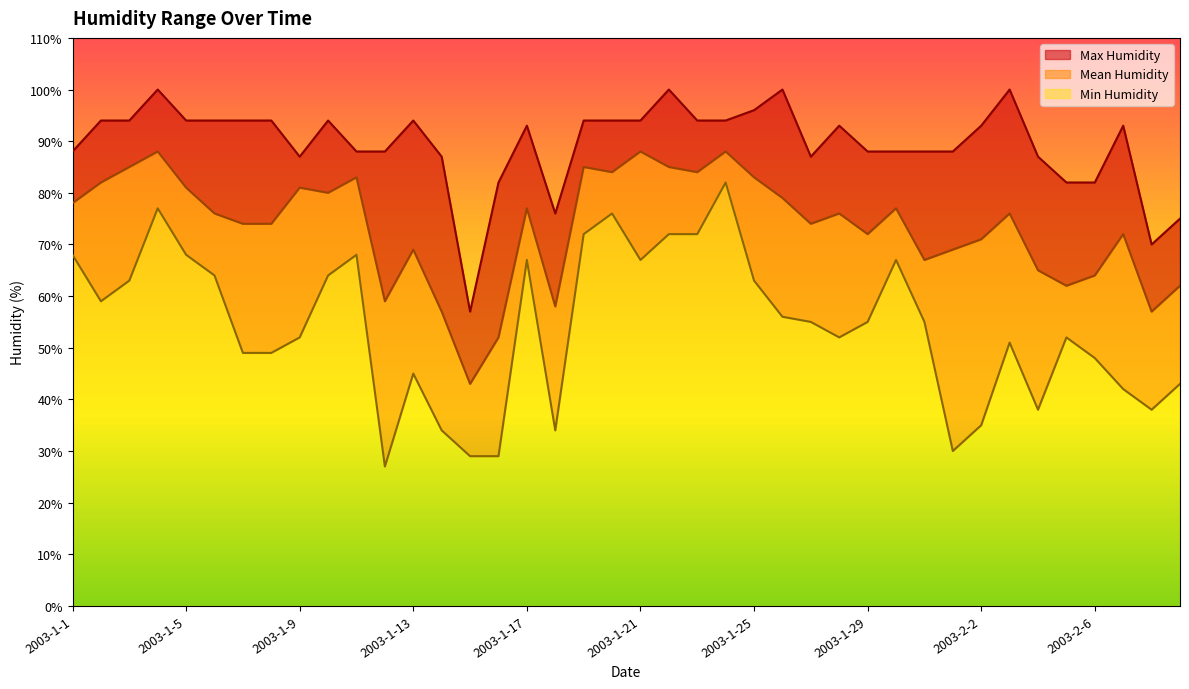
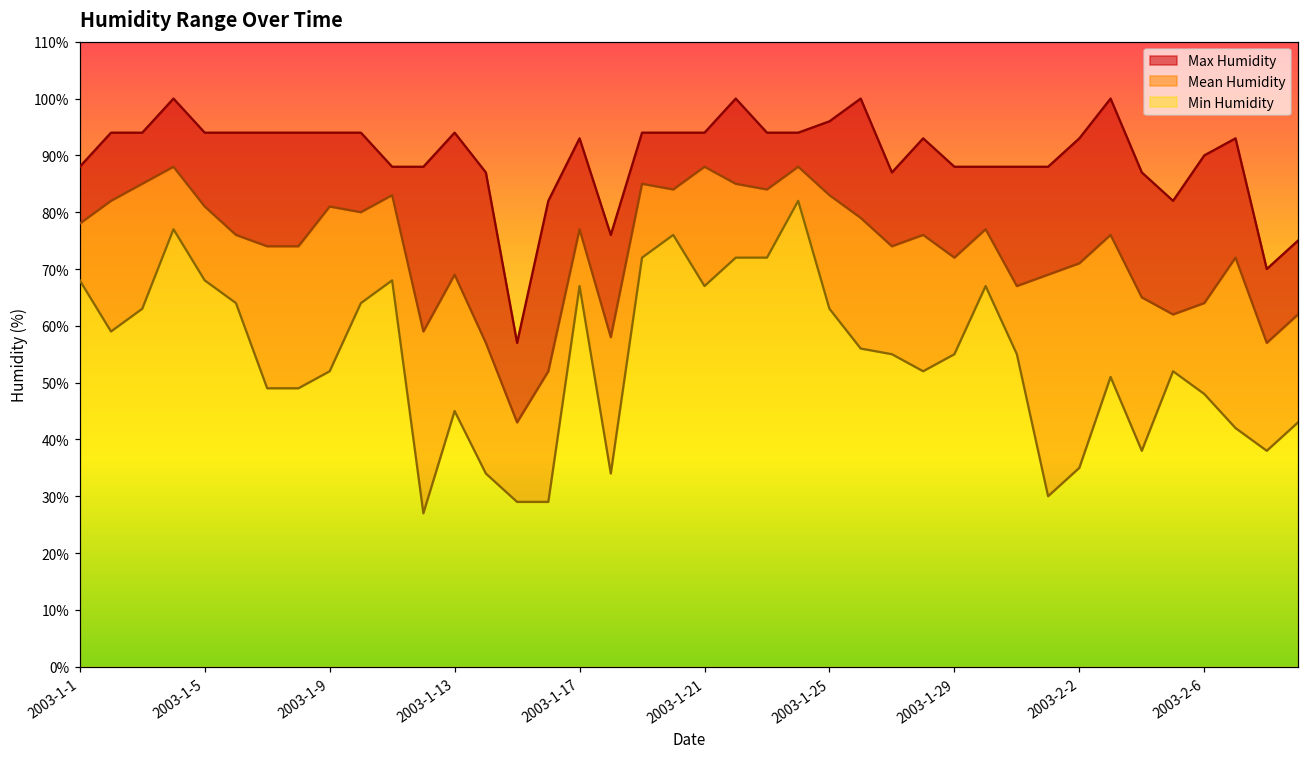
Max Humidity, 2003-1-9: 87% -> 94%
Max Humidity, 2003-2-6: 82% -> 90%
